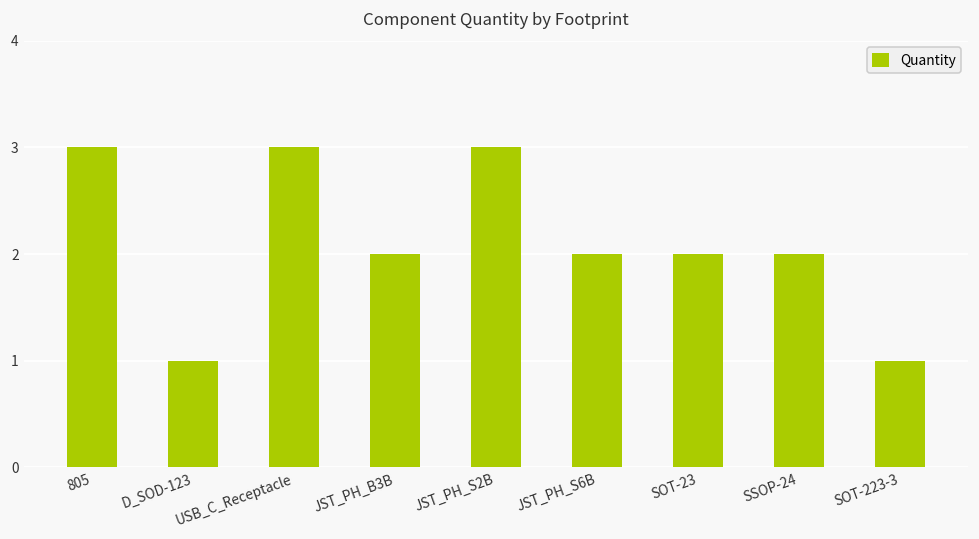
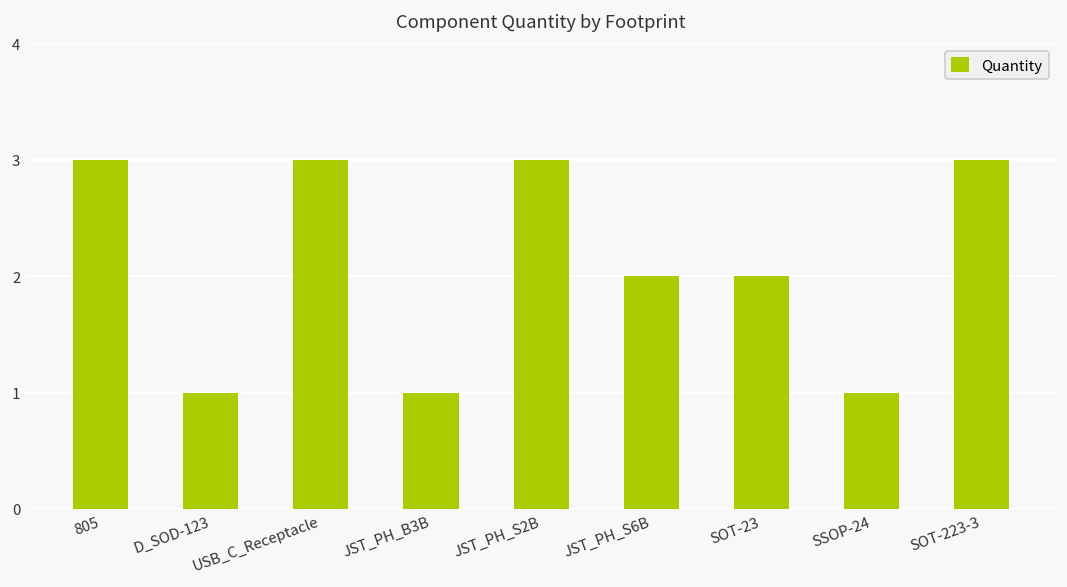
JST_PH_B3B: 2 -> 1
SSOP-24: 2 -> 1
SOT-223-3: 1 -> 3
